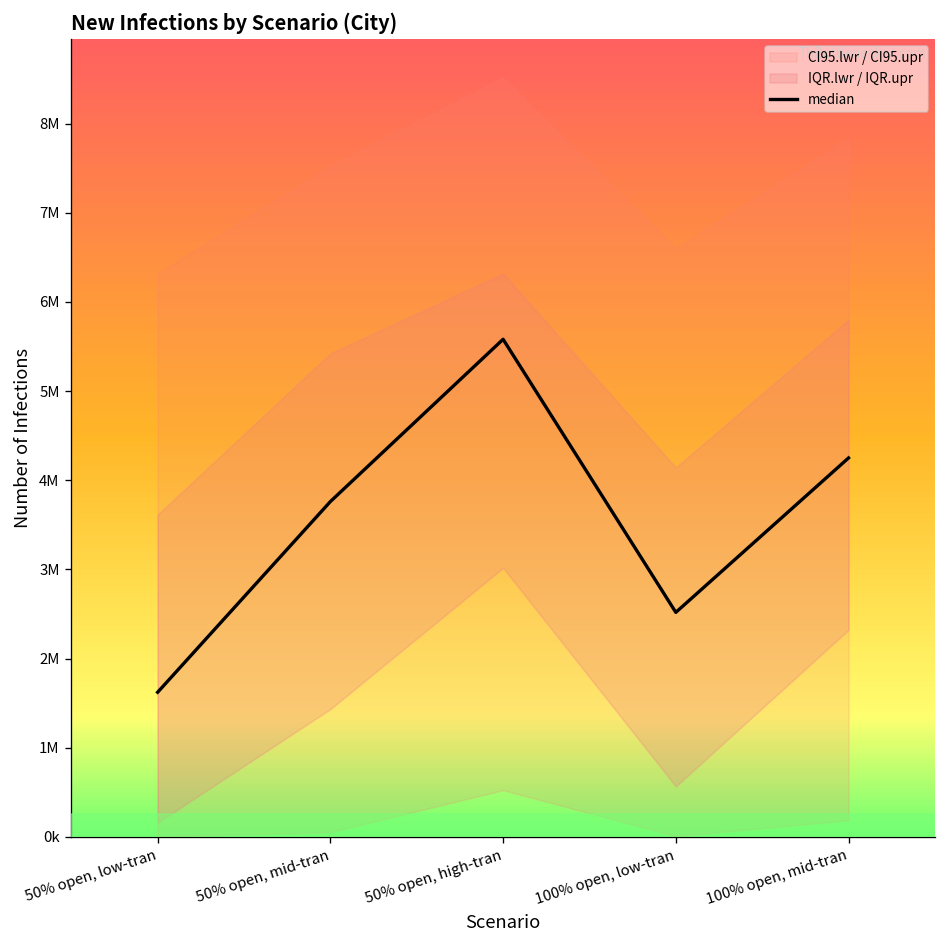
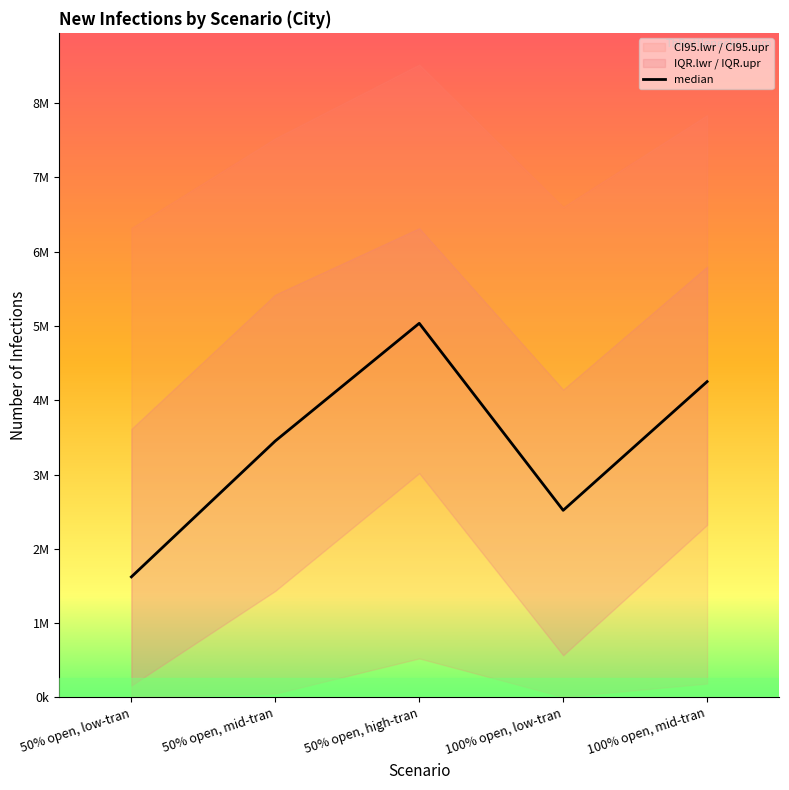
median, 50% open, mid-tran: 3800000 -> 3500000
median, 50% open, high-tran: 5600000 -> 5000000
